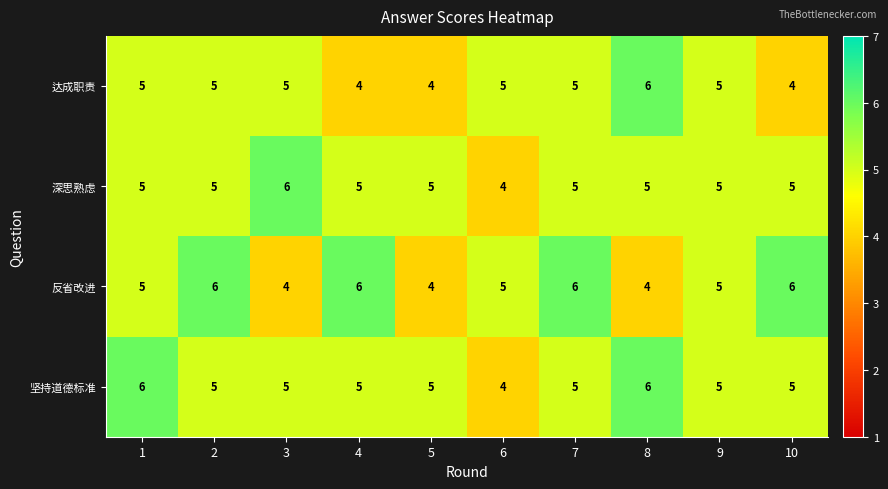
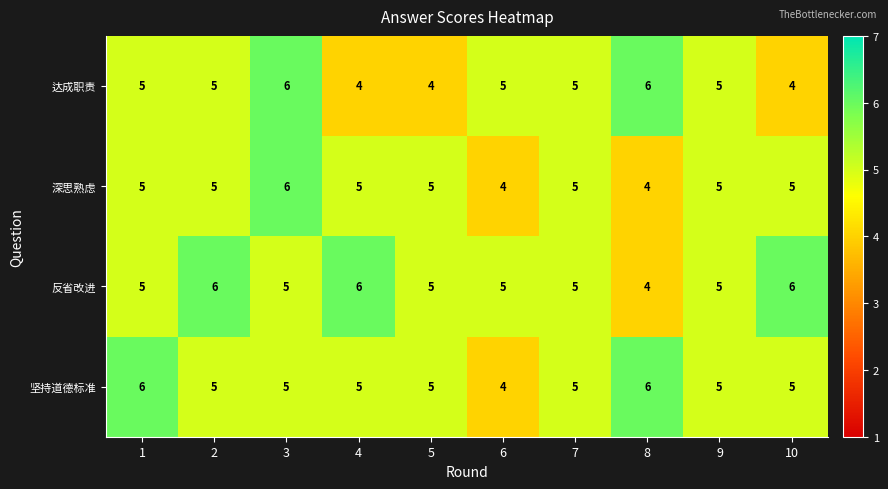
达成职责, 3: 5 -> 6
深思熟虑, 8: 5 -> 4
反省改进, 3: 4 -> 5
反省改进, 5: 4 -> 5
反省改进, 7: 6 -> 5
